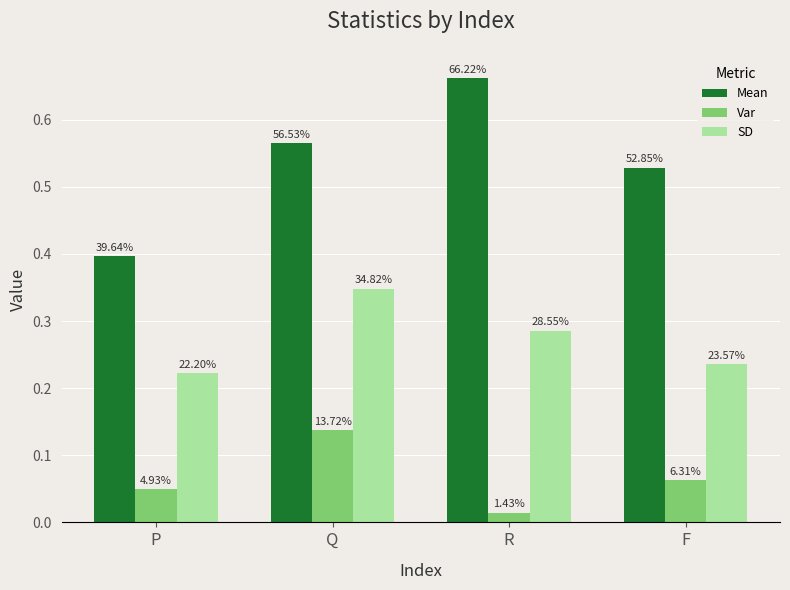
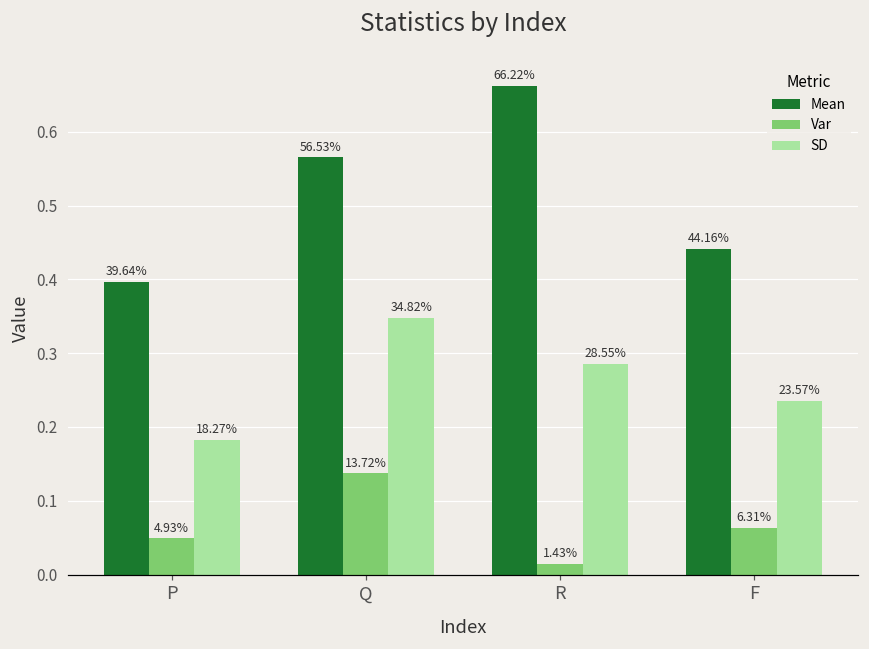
SD, P: 22.20% -> 18.27%
Mean, F: 52.85% -> 44.16%
